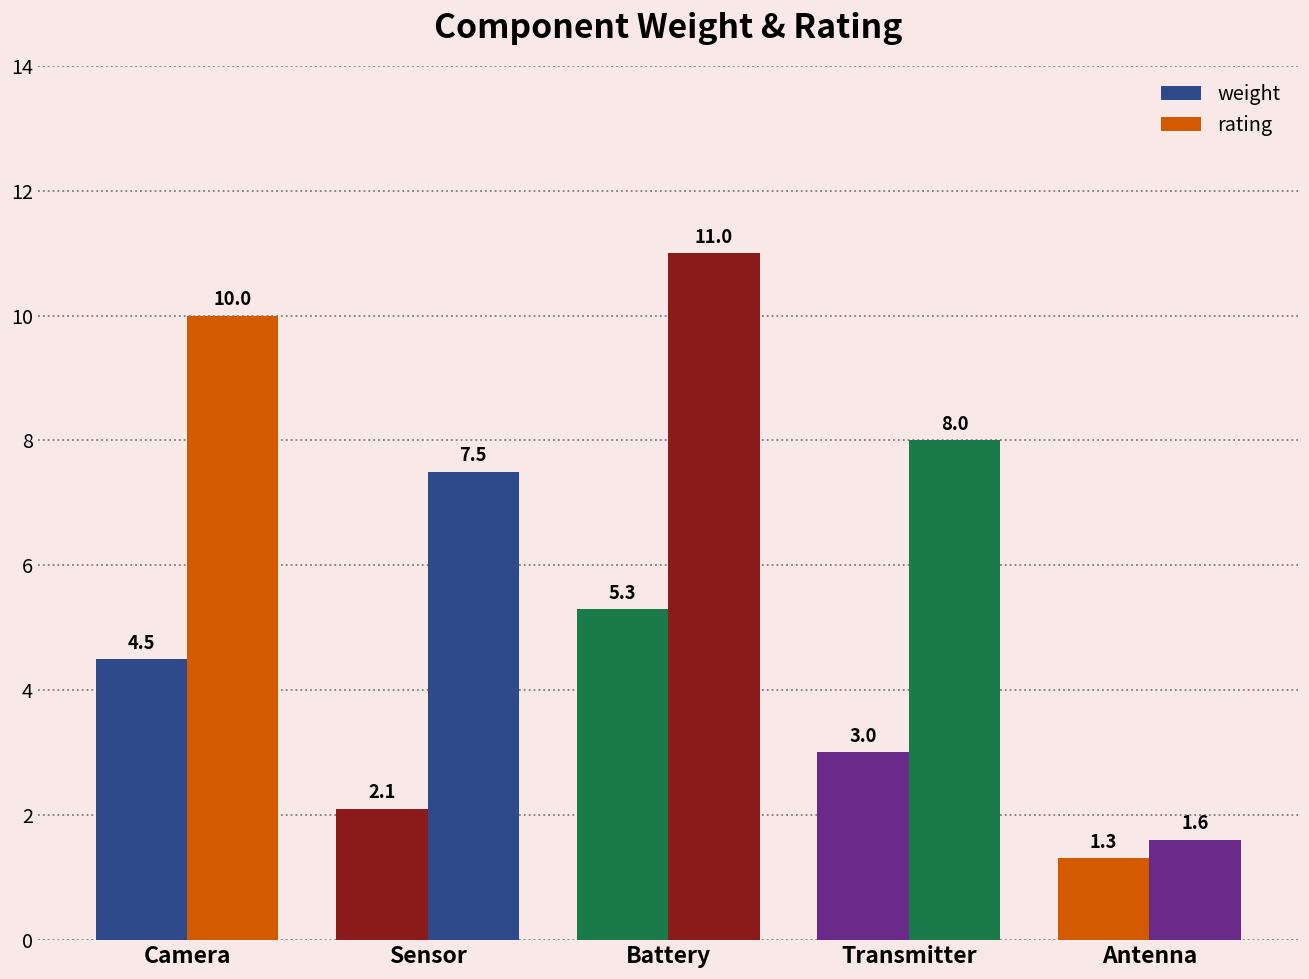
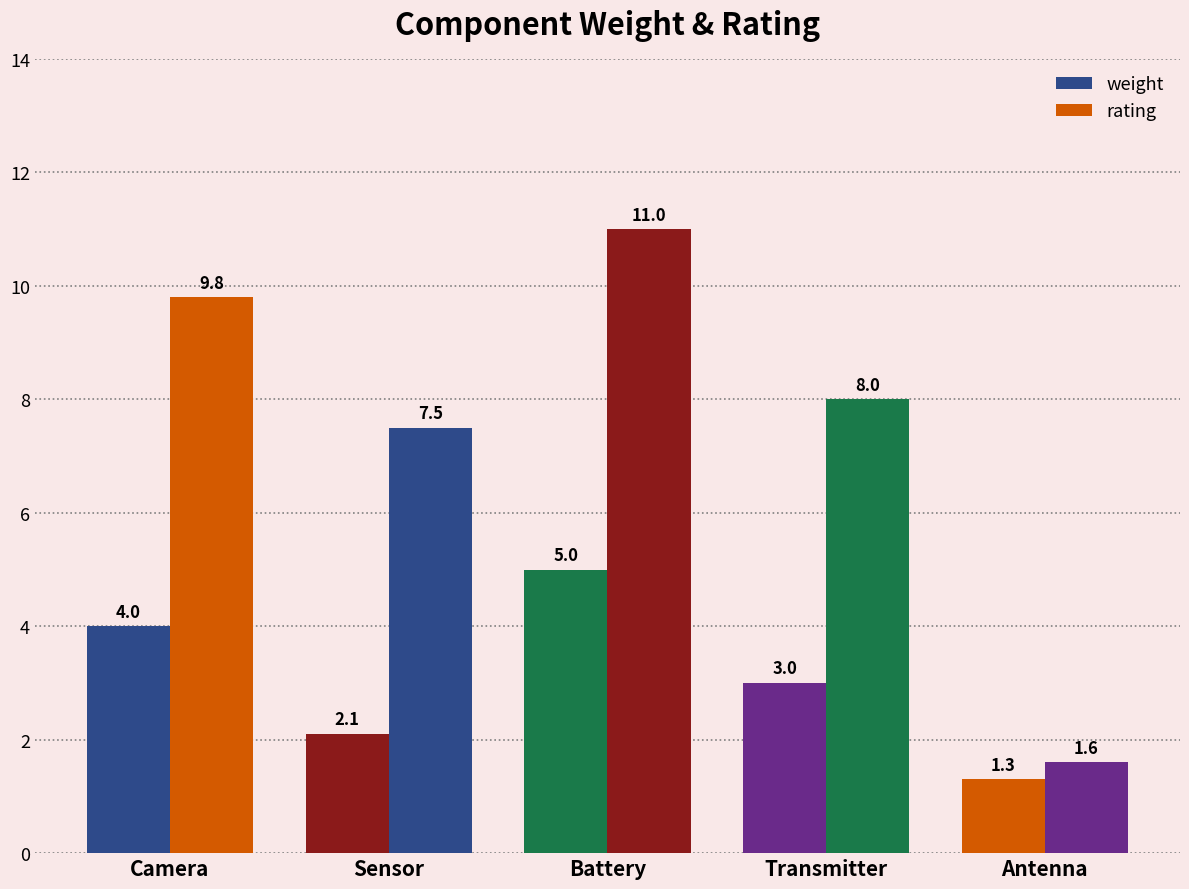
weight, Camera: 4.5 -> 4.0
rating, Camera: 10.0 -> 9.8
weight, Battery: 5.3 -> 5.0
